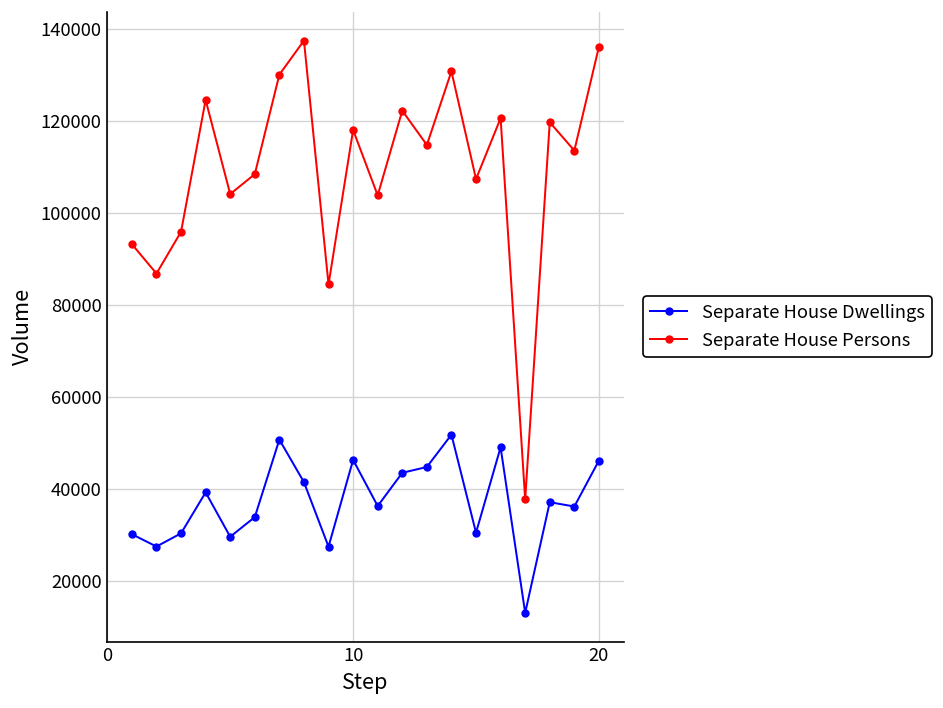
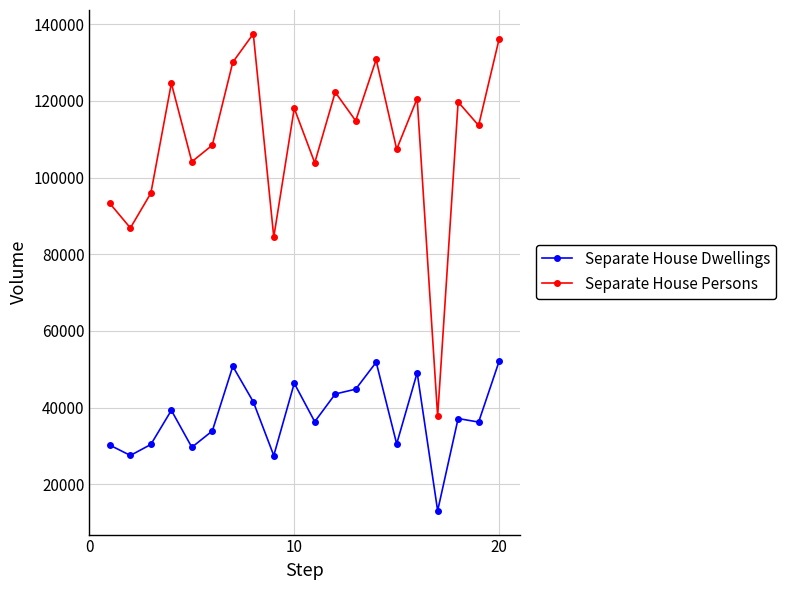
Separate House Dwellings, 20: 46000 -> 52000
